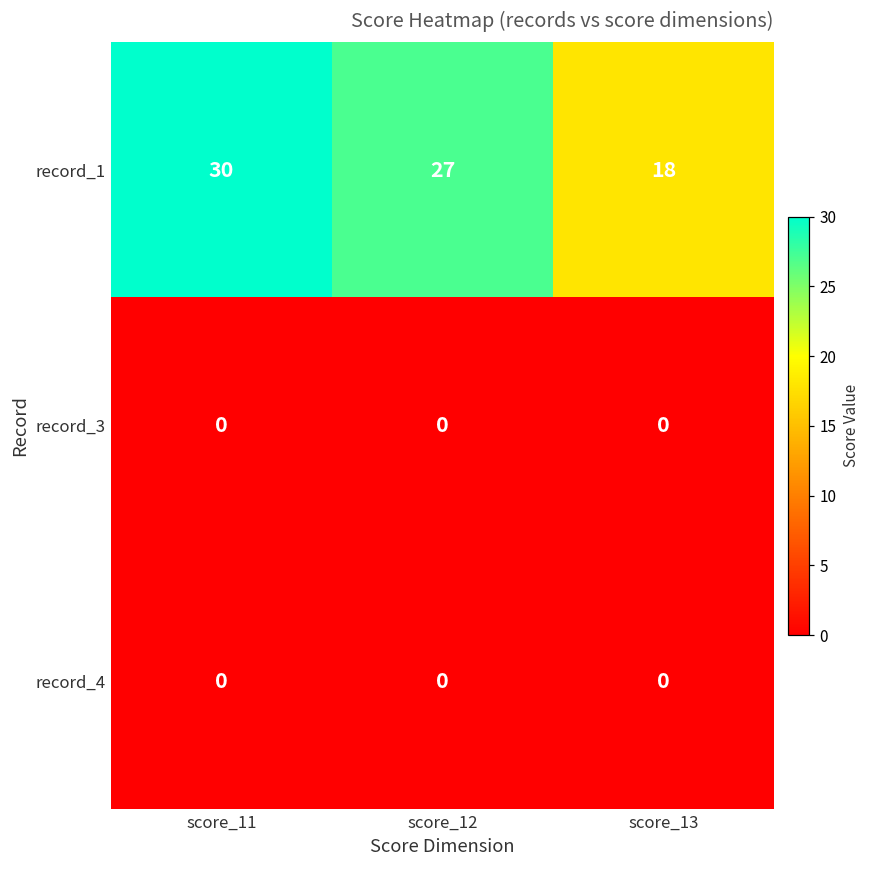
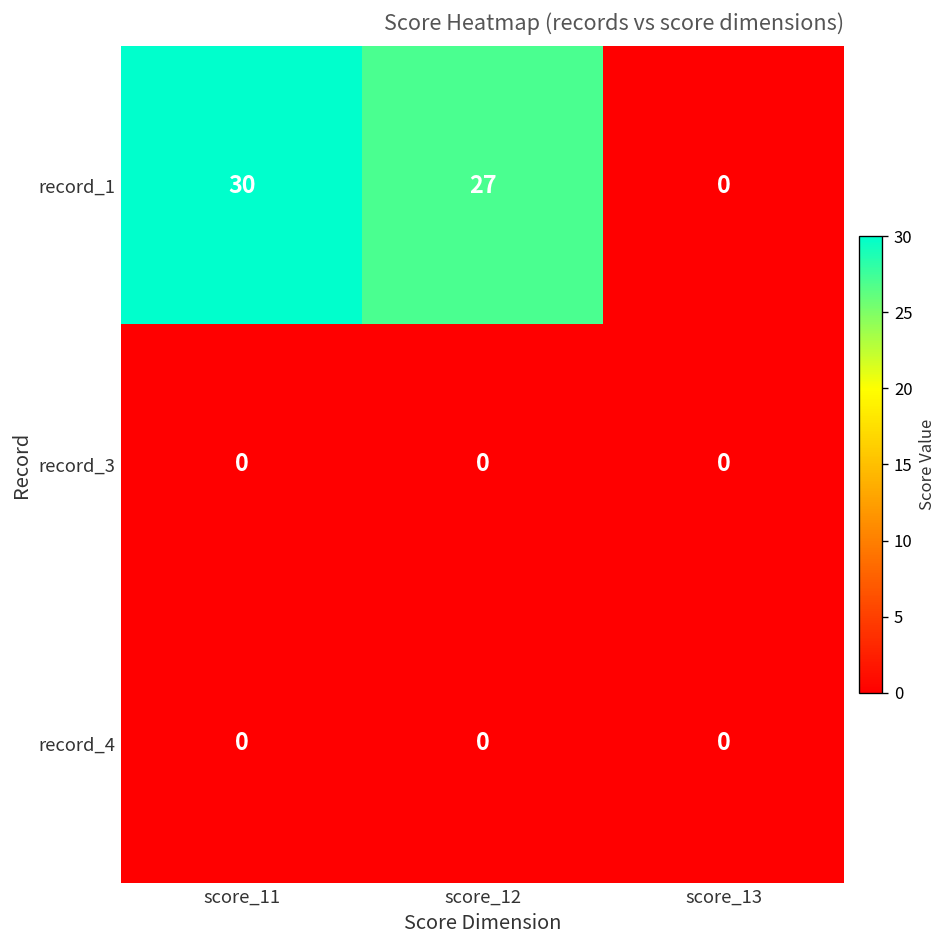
record_1, score_13: 18 -> 0
